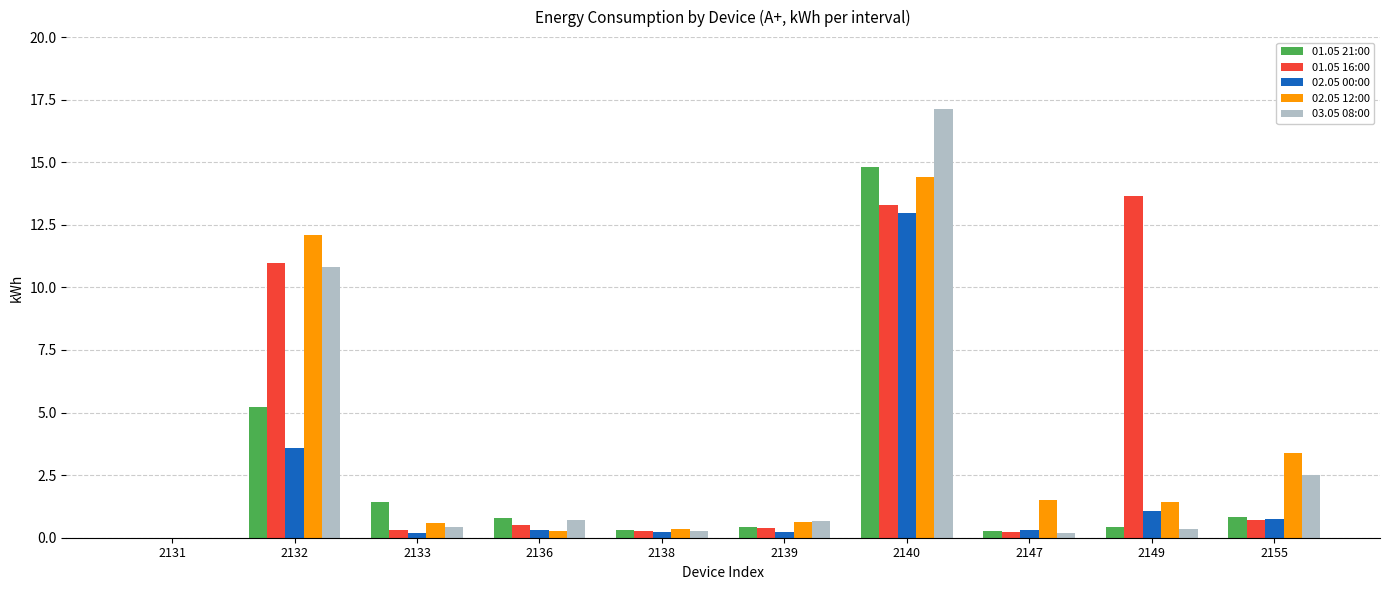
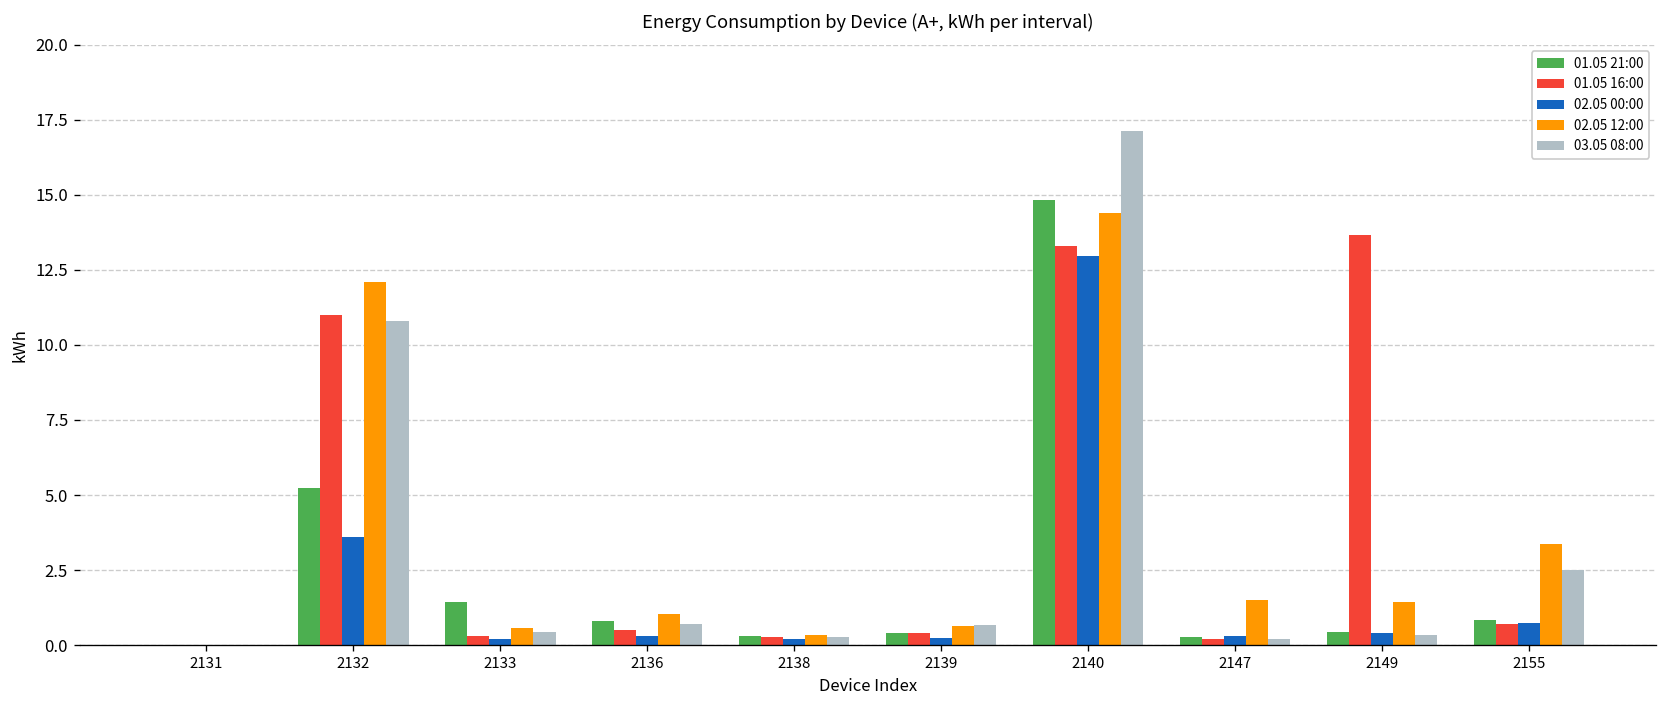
02.05 12:00, 2136: 0.3 -> 1.0
02.05 00:00, 2149: 1.1 -> 0.4
